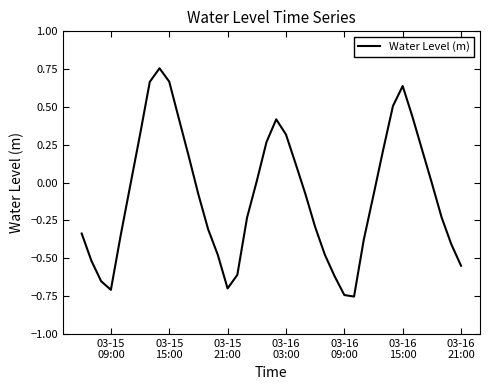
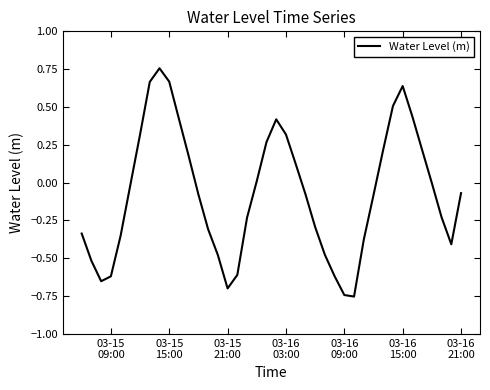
03-15 09:00: -0.71 -> -0.62
03-16 21:00: -0.55 -> -0.07
